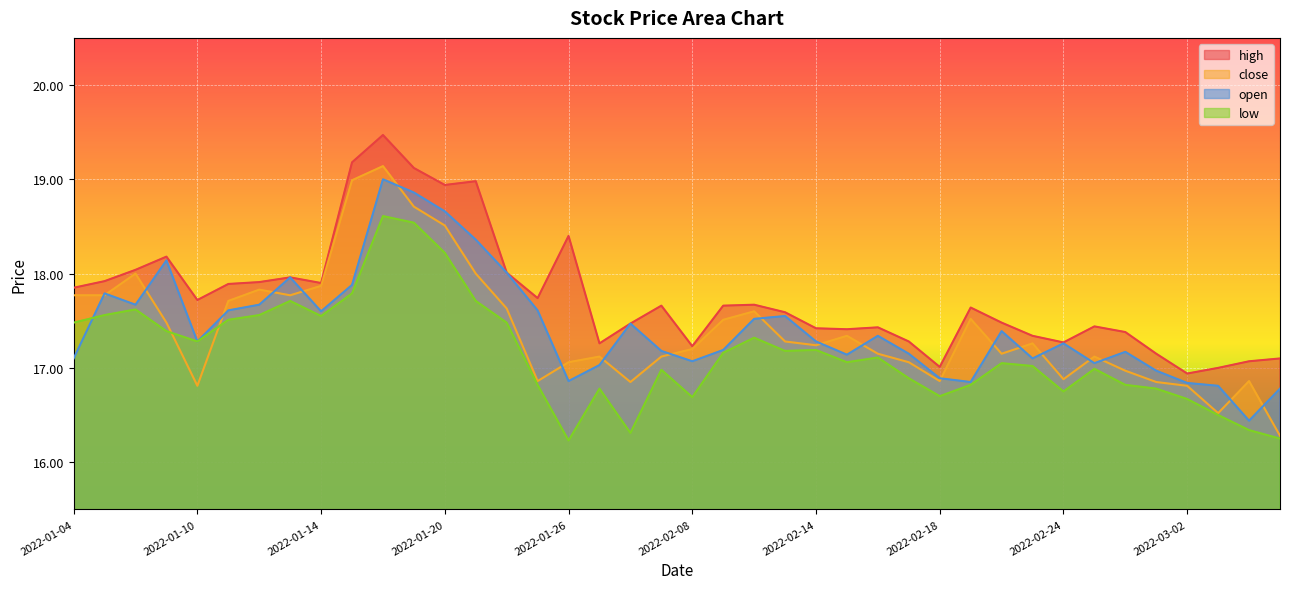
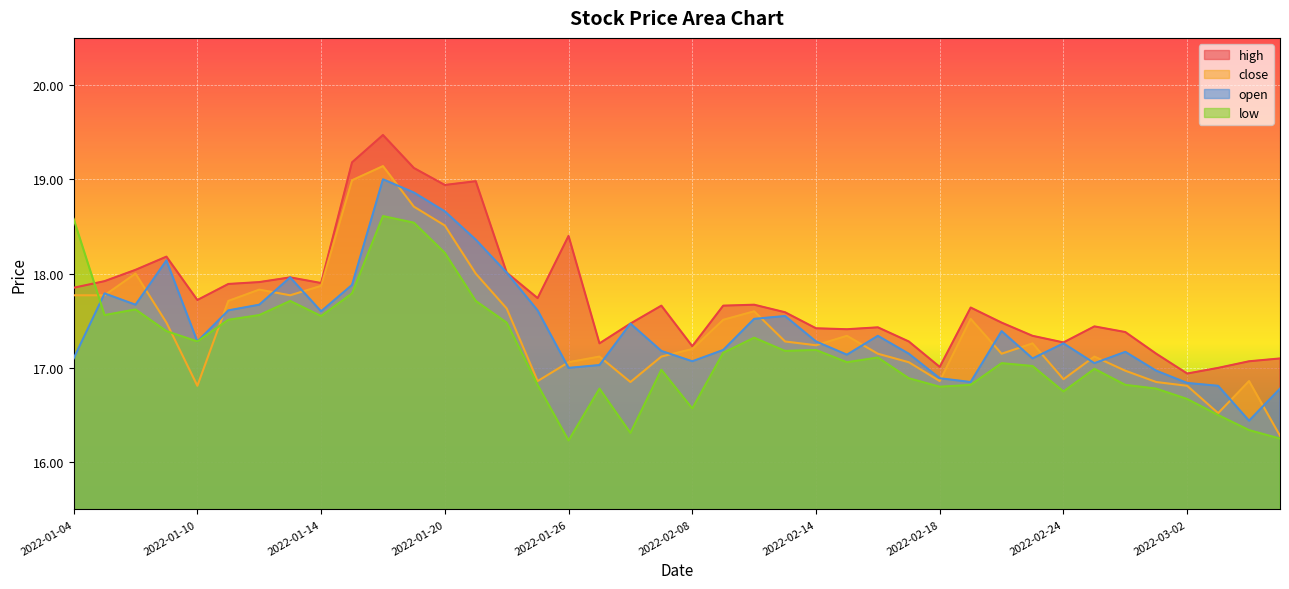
low, 2022-01-04: 17.5 -> 18.6
open, 2022-01-26: 16.9 -> 17.0
low, 2022-02-08: 16.7 -> 16.6
low, 2022-02-18: 16.7 -> 16.8
